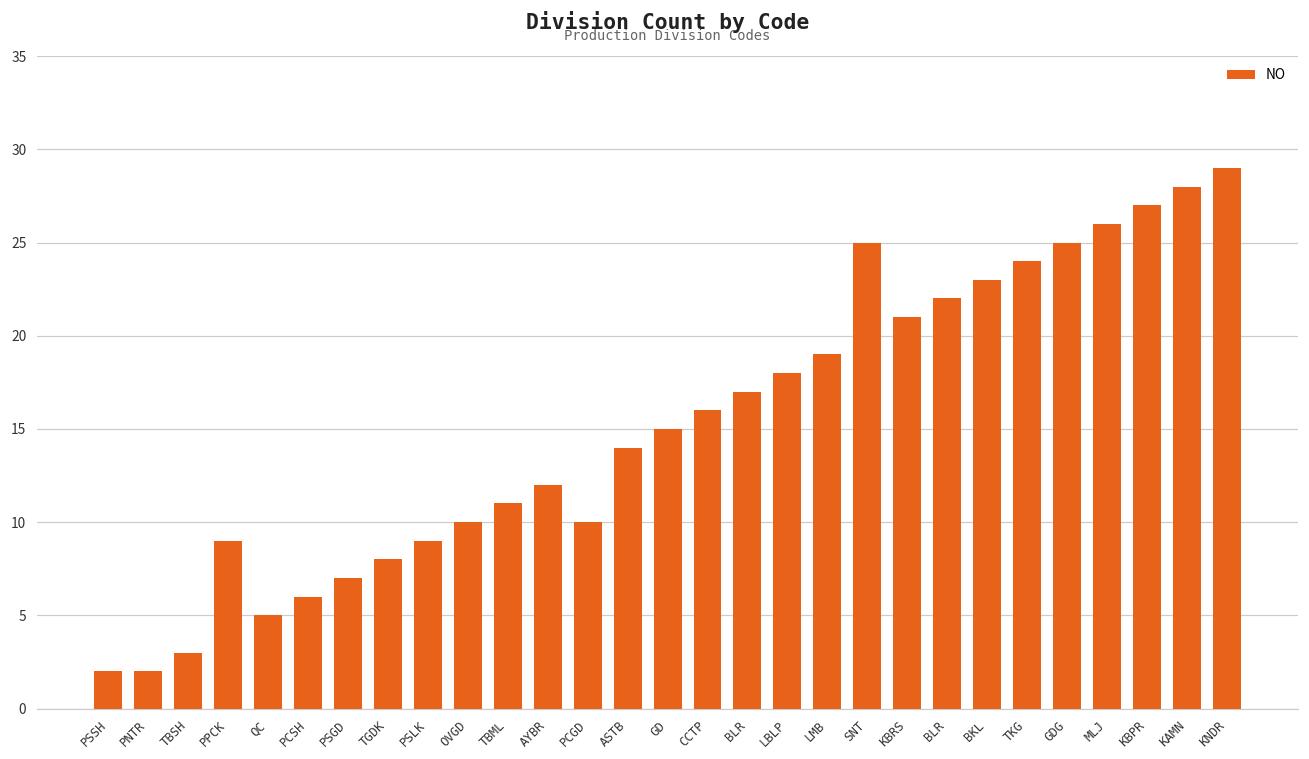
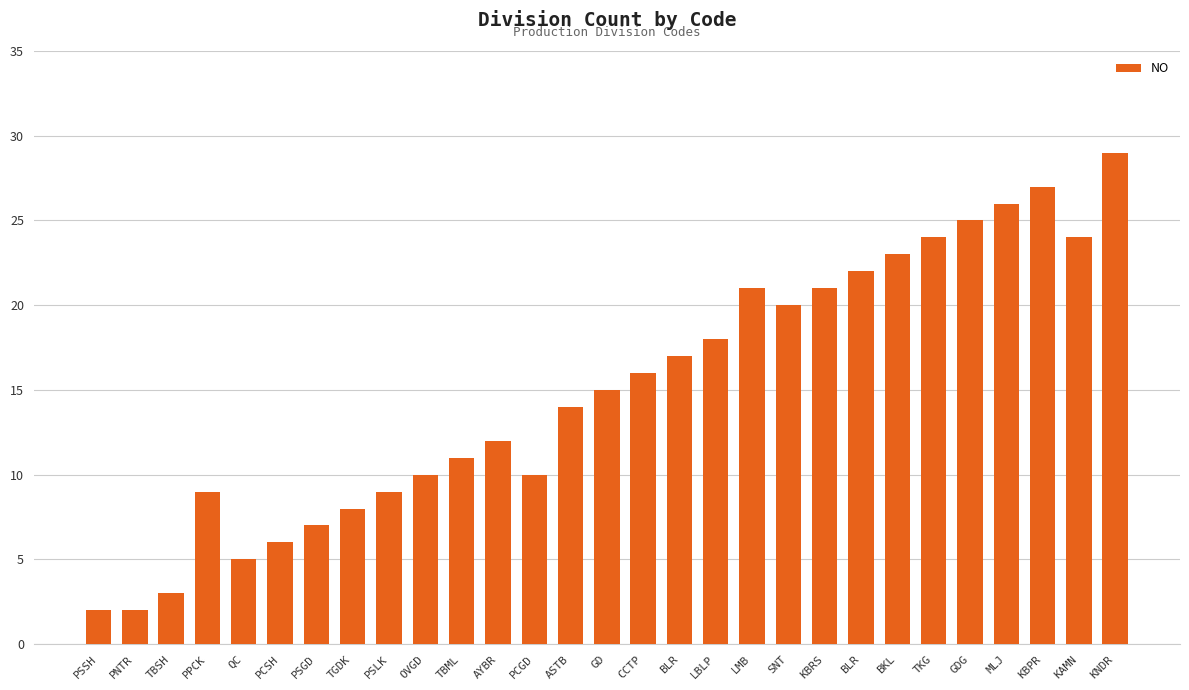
LMB: 19 -> 21
SNT: 25 -> 20
KAMN: 28 -> 24
